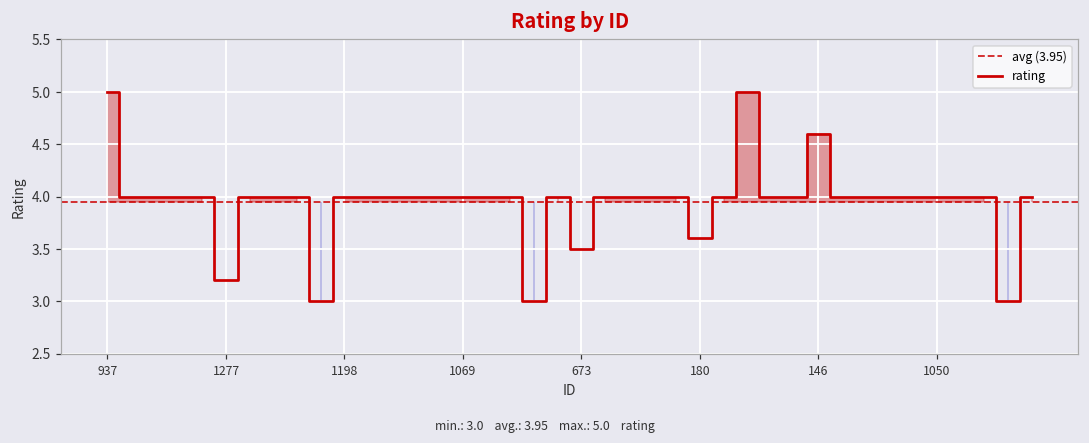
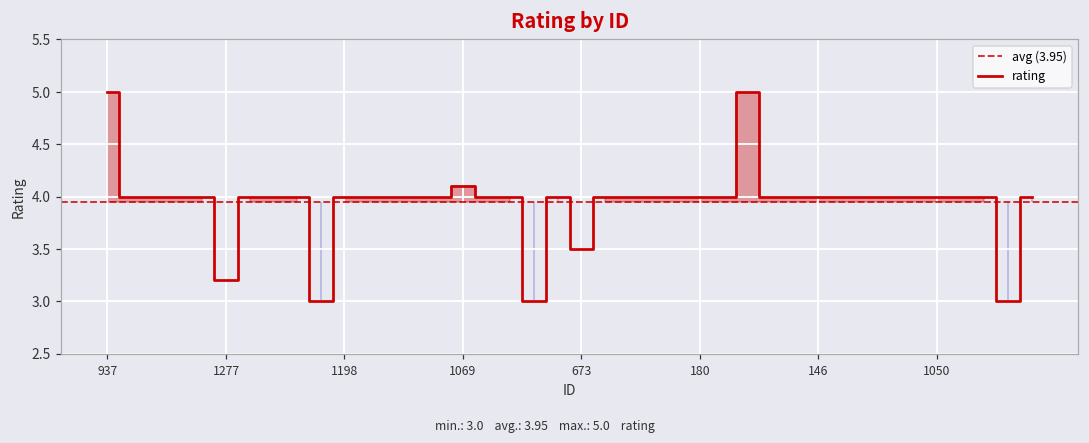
1069: 4.0 -> 4.1
180: 3.6 -> 4.0
146: 4.6 -> 4.0
